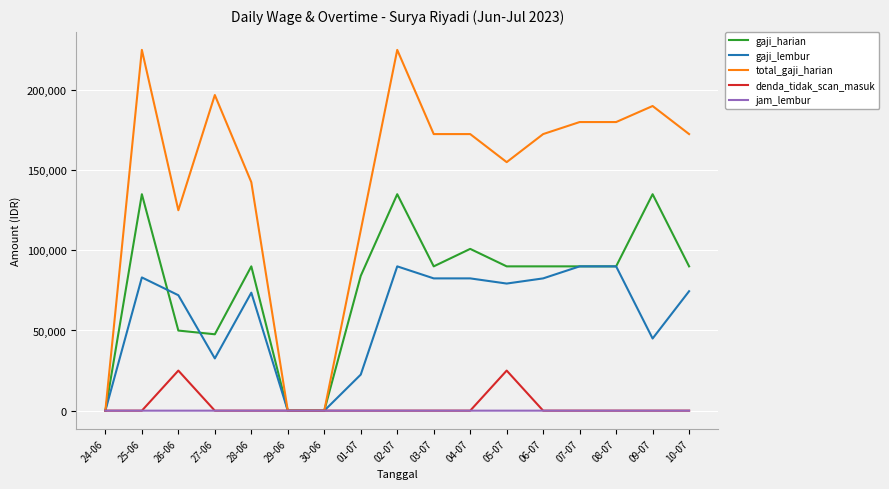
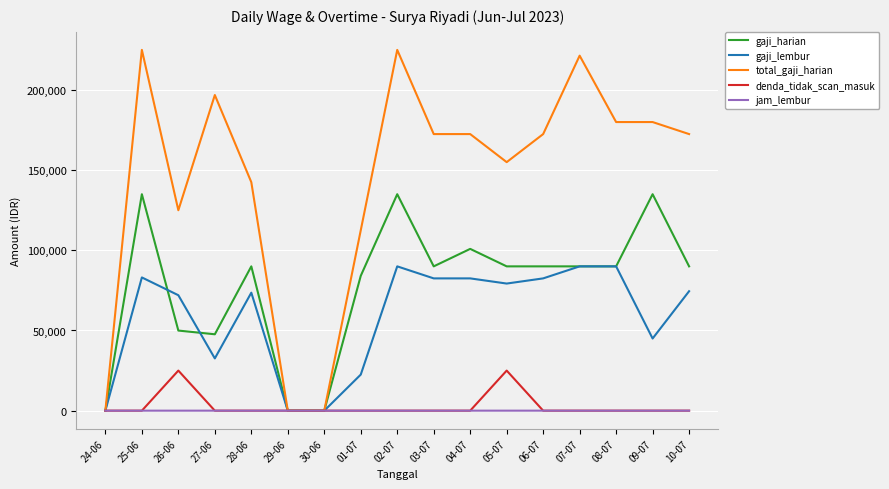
total_gaji_harian, 07-07: 180,000 -> 221,000
total_gaji_harian, 09-07: 190,000 -> 180,000
